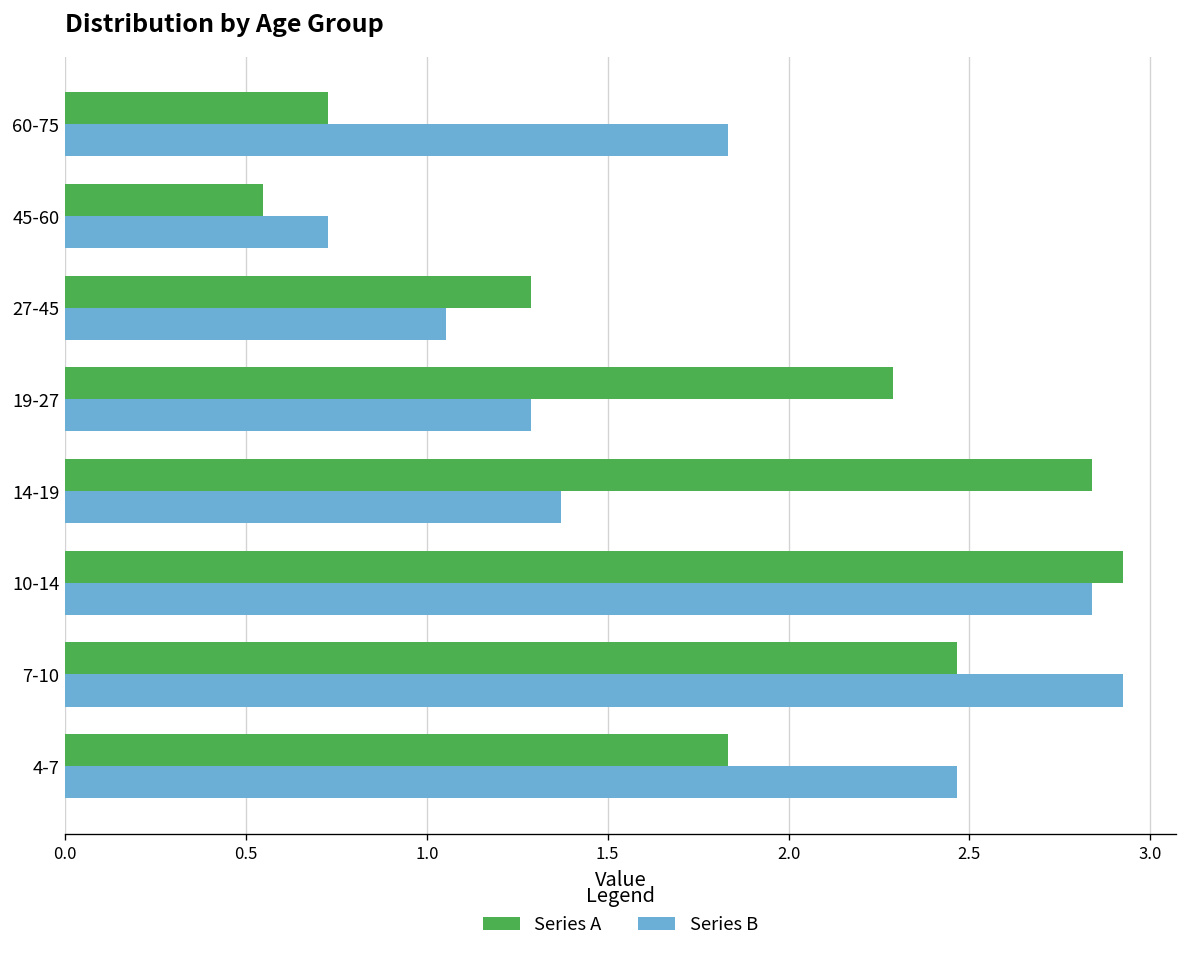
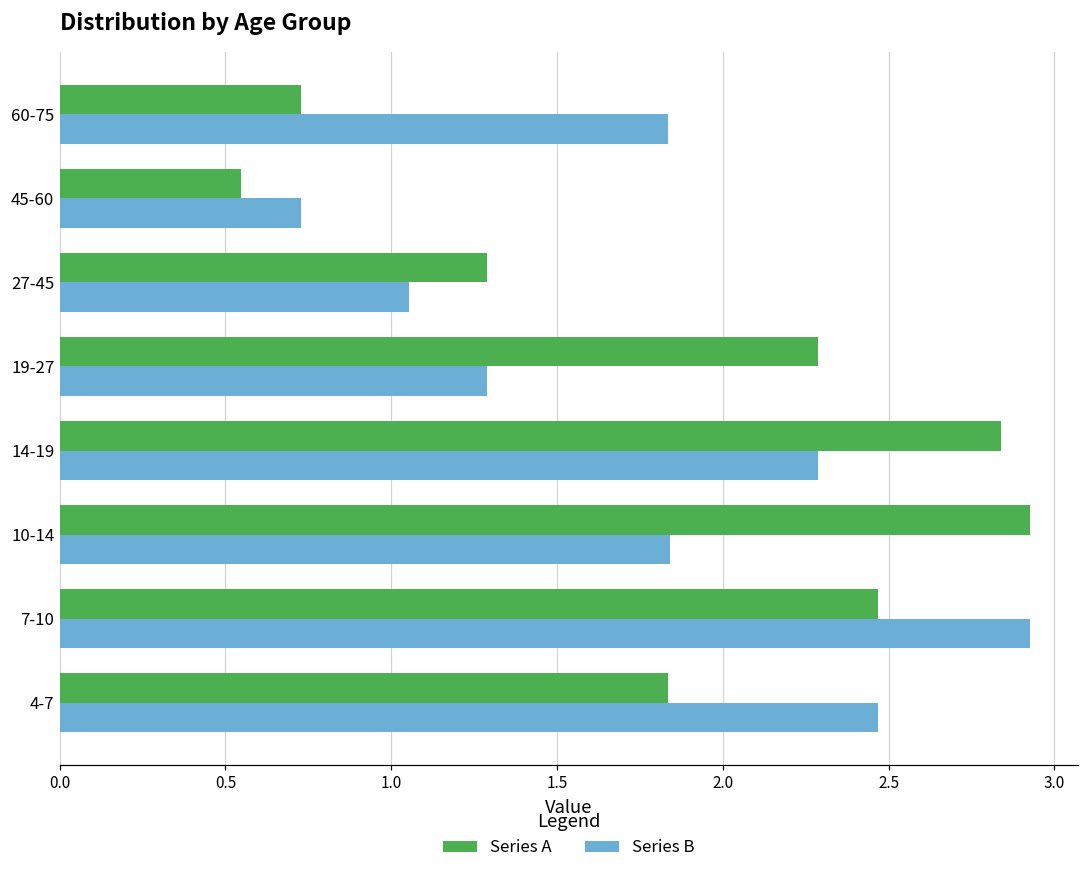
Series B, 14-19: 1.37 -> 2.29
Series B, 10-14: 2.84 -> 1.84
